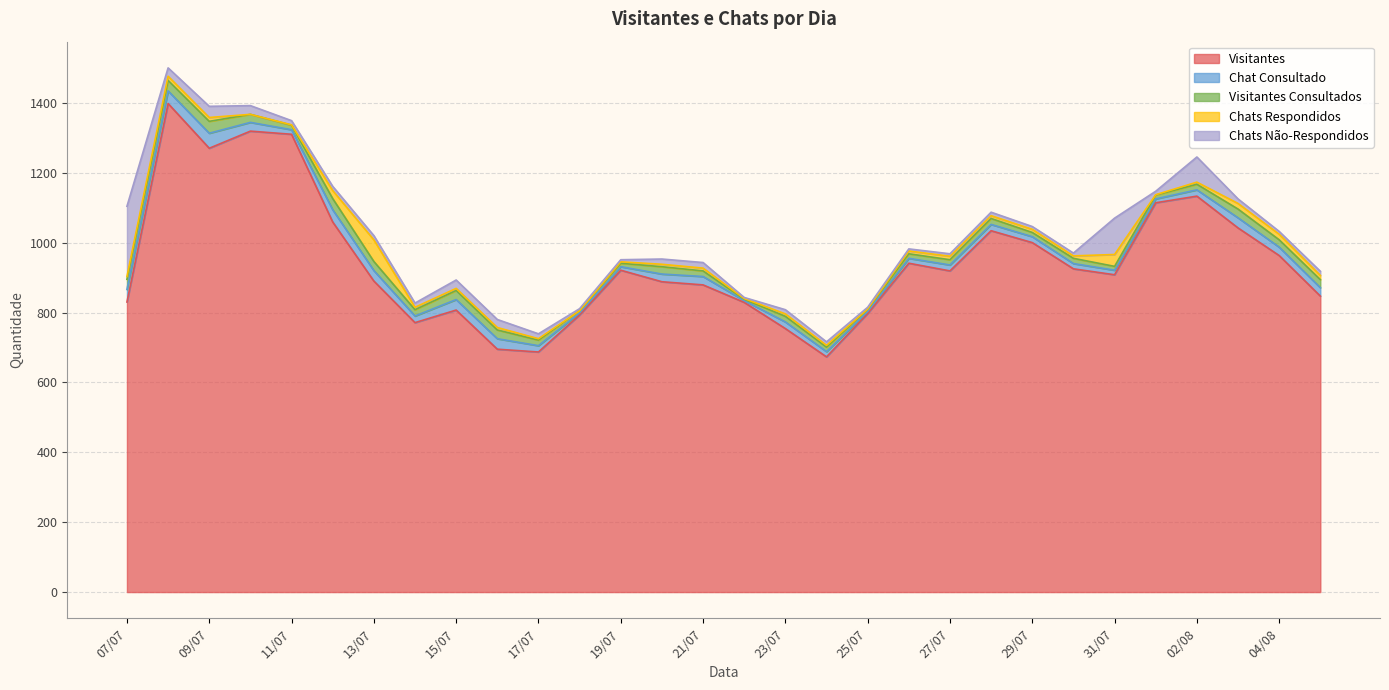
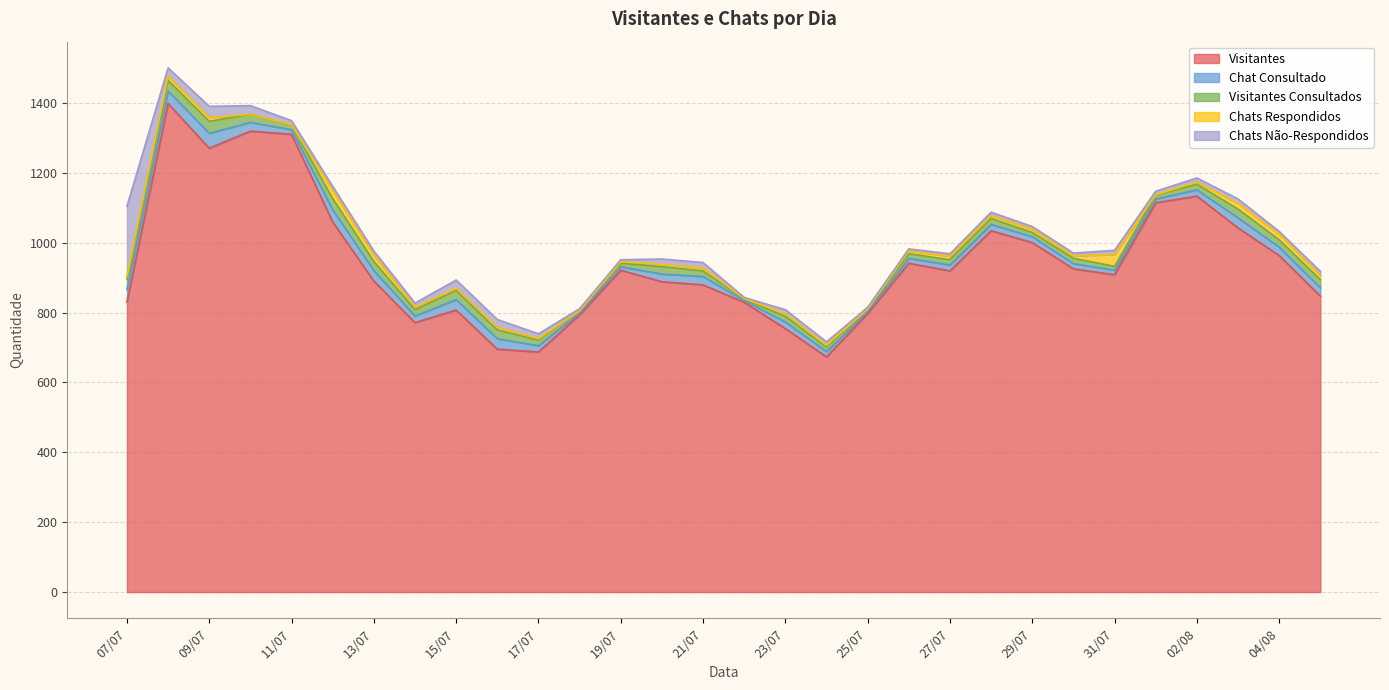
Chats Respondidos, 13/07: 60 -> 20
Chats Não-Respondidos, 31/07: 100 -> 10
Chats Não-Respondidos, 02/08: 70 -> 10
